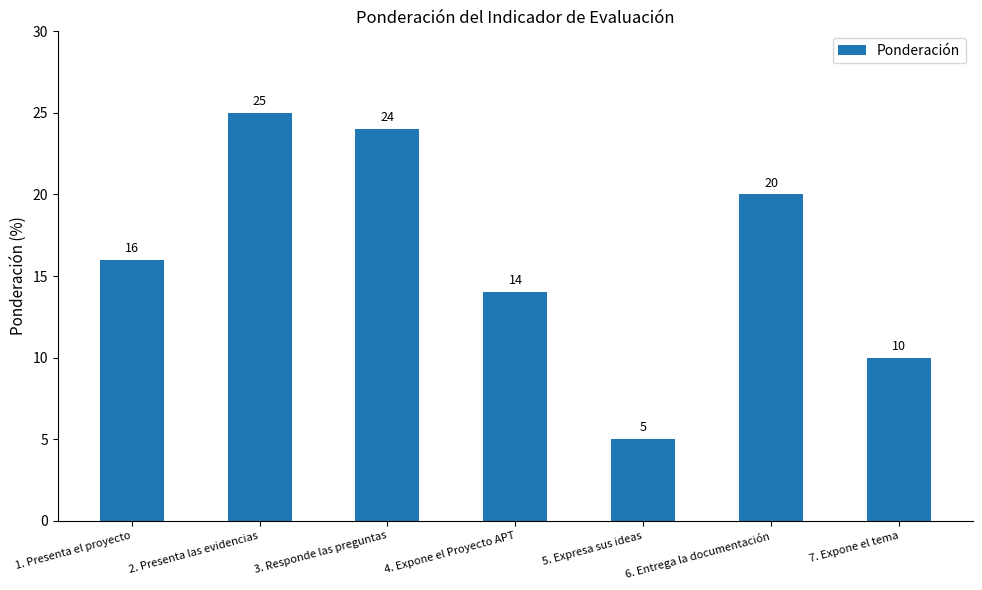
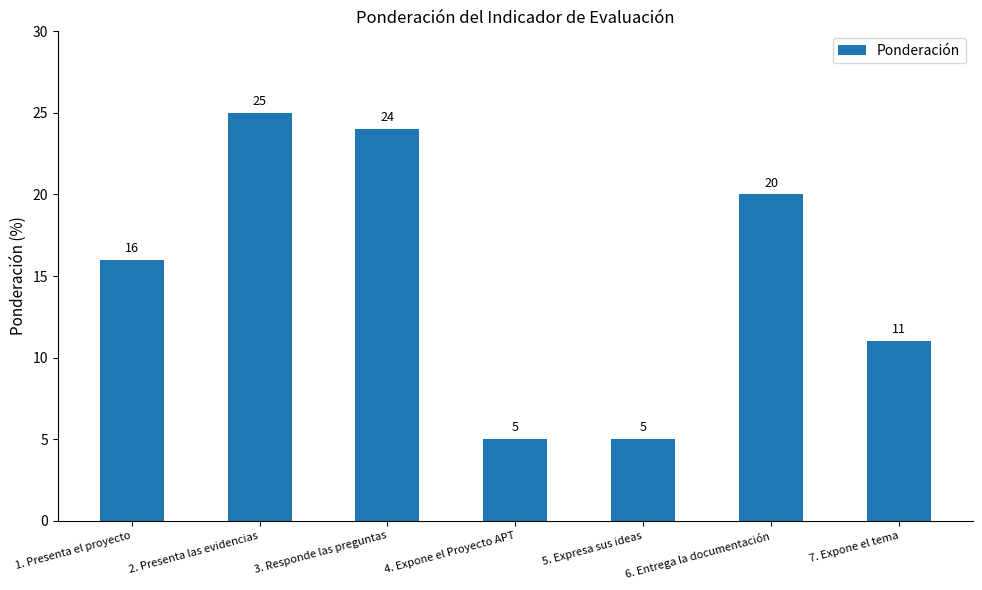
4. Expone el Proyecto APT: 14 -> 5
7. Expone el tema: 10 -> 11
